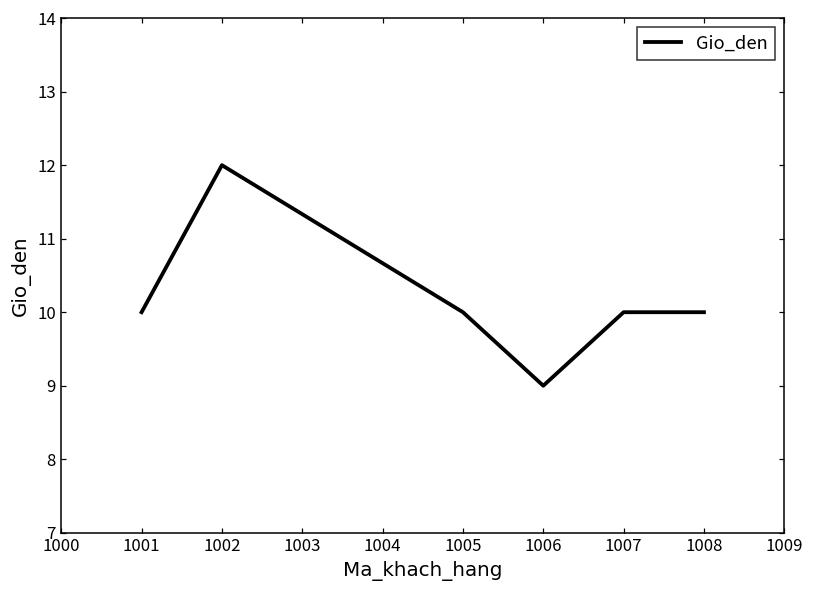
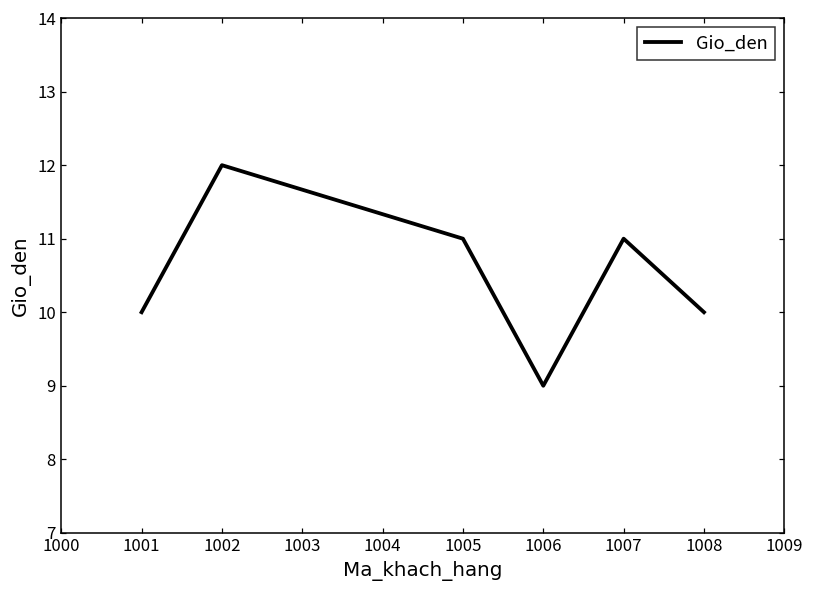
1005: 10 -> 11
1007: 10 -> 11
